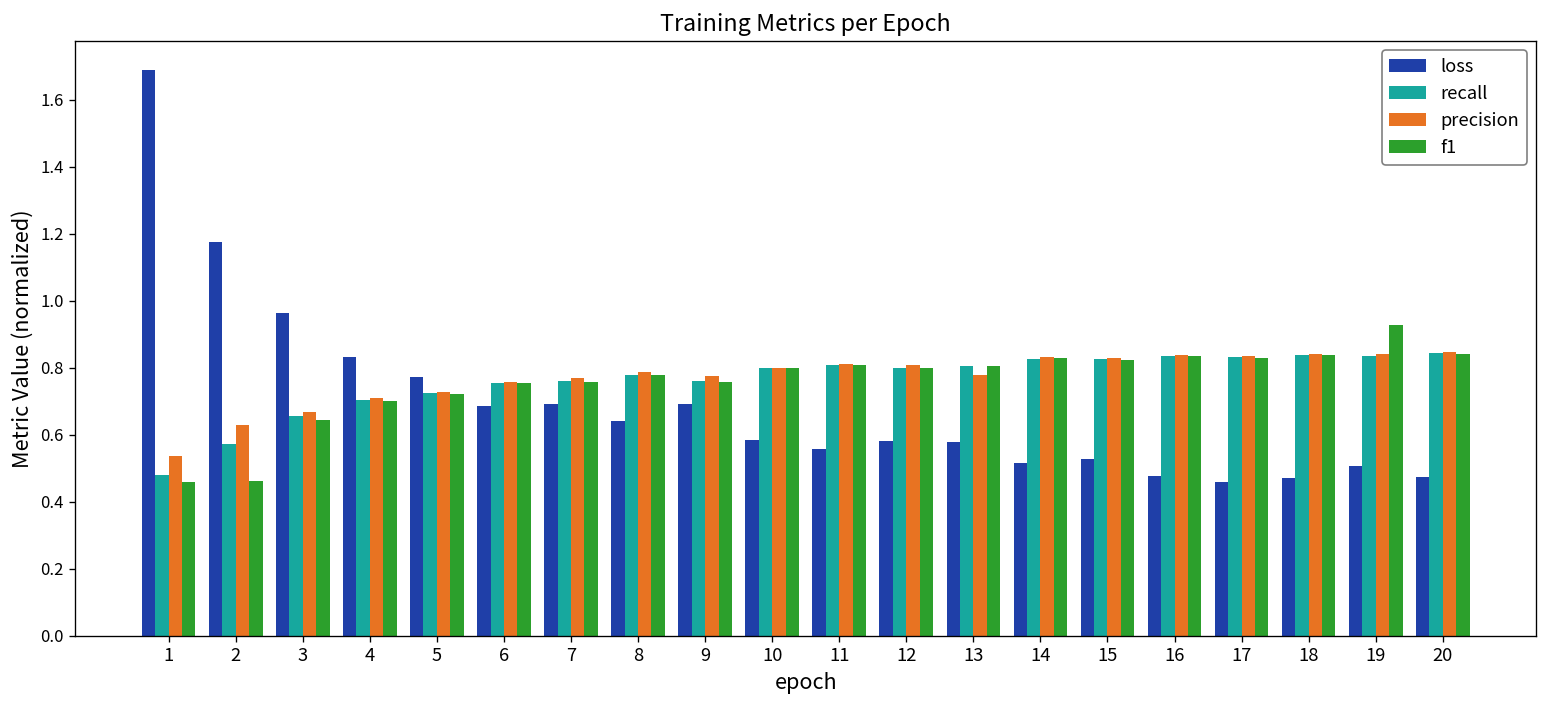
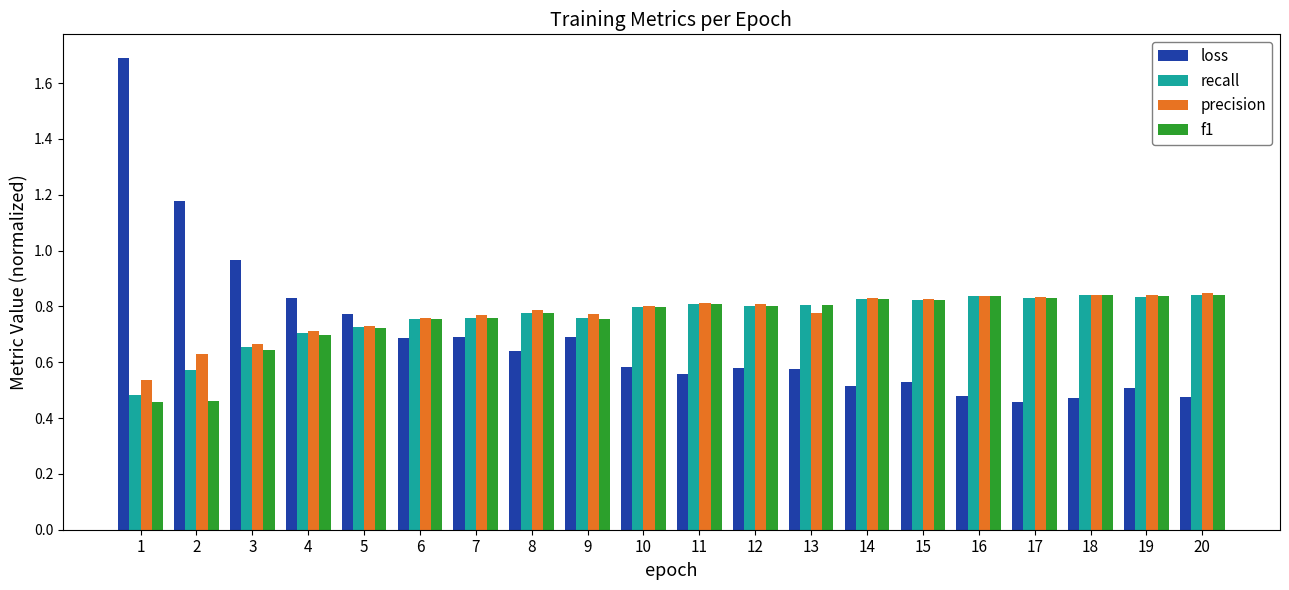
f1, 19: 0.93 -> 0.84
